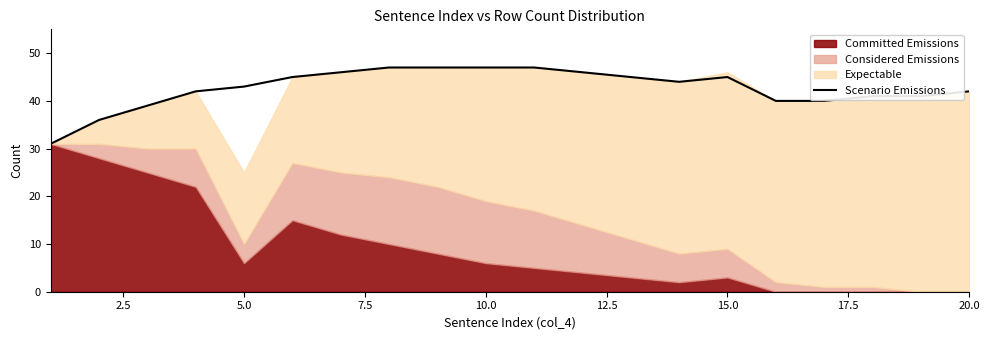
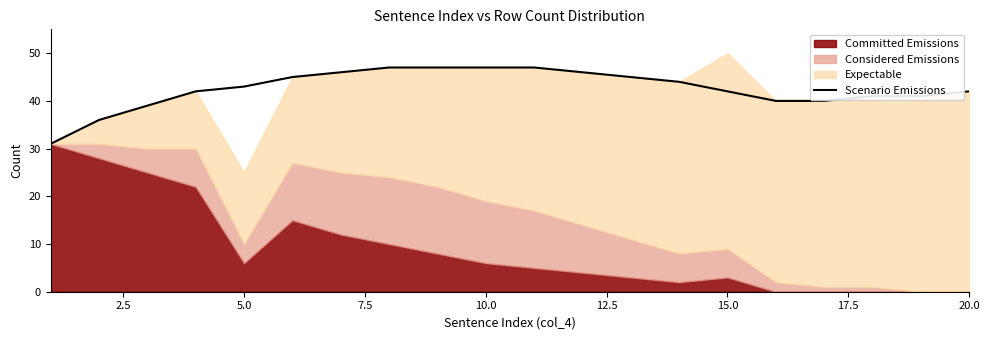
Scenario Emissions, 15.0: 45 -> 42
Expectable, 15.0: 37 -> 41
